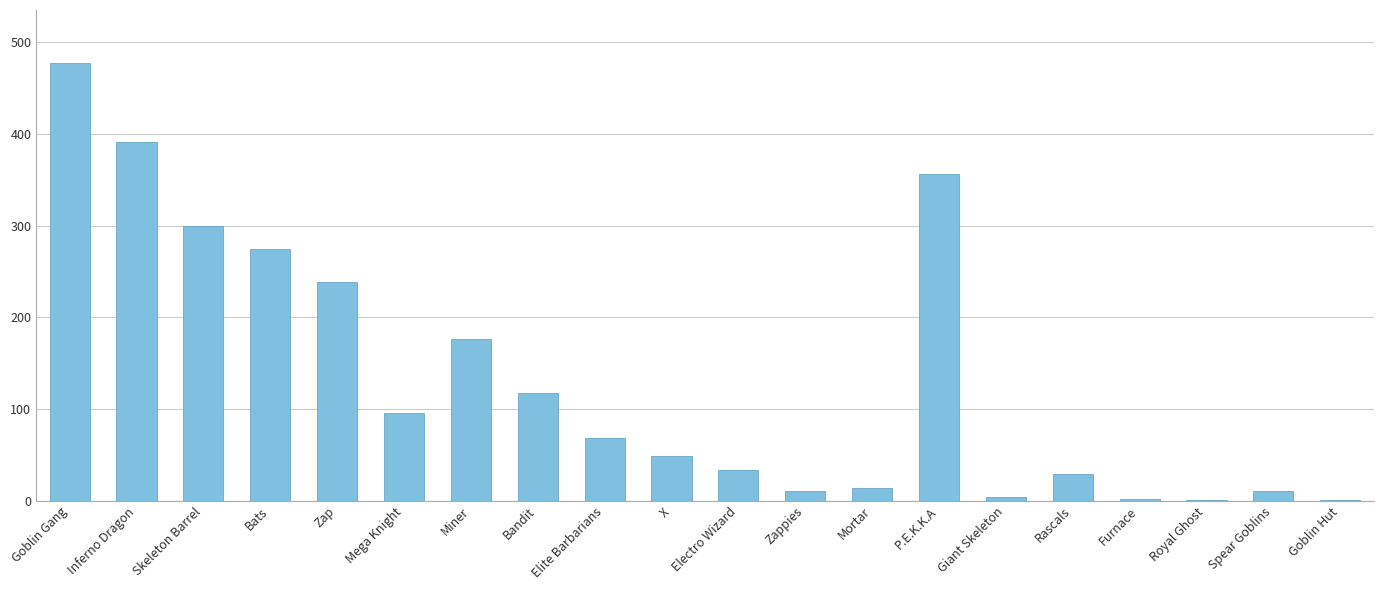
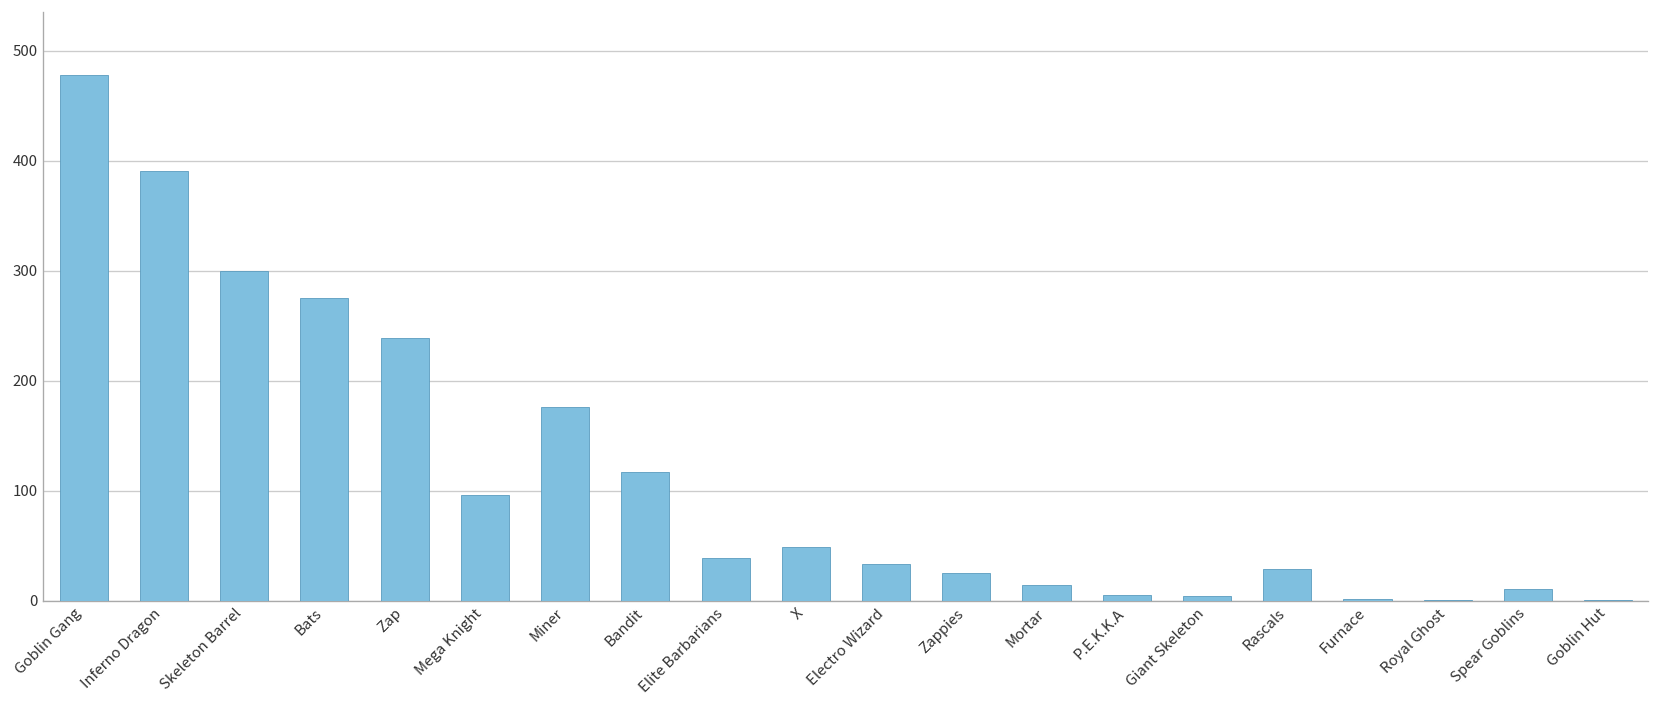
Elite Barbarians: 70 -> 40
Zappies: 10 -> 30
P.E.K.K.A: 360 -> 10
